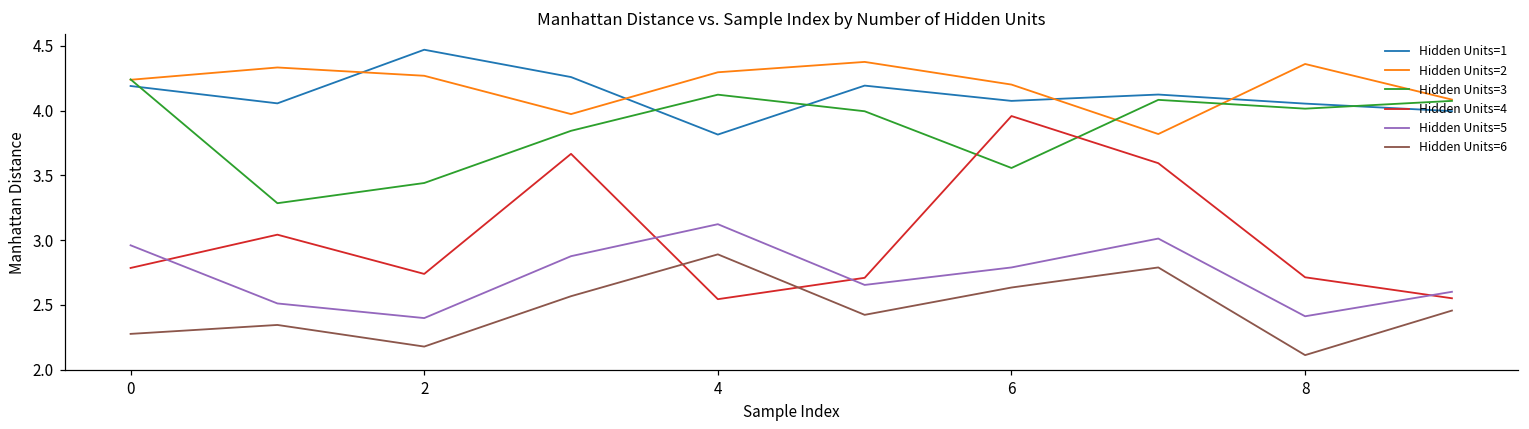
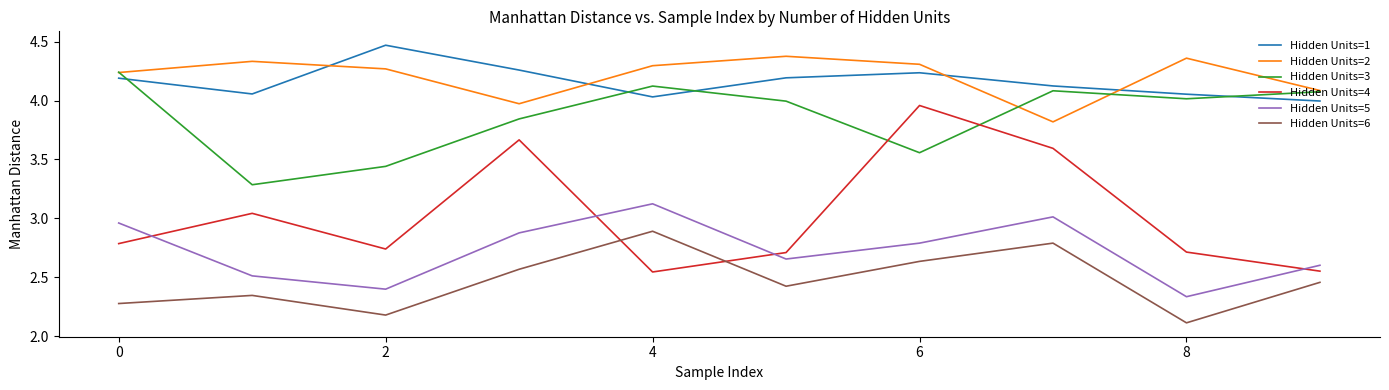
Hidden Units=1, 4: 3.82 -> 4.03
Hidden Units=1, 6: 4.08 -> 4.24
Hidden Units=2, 6: 4.20 -> 4.31
Hidden Units=5, 8: 2.41 -> 2.33
